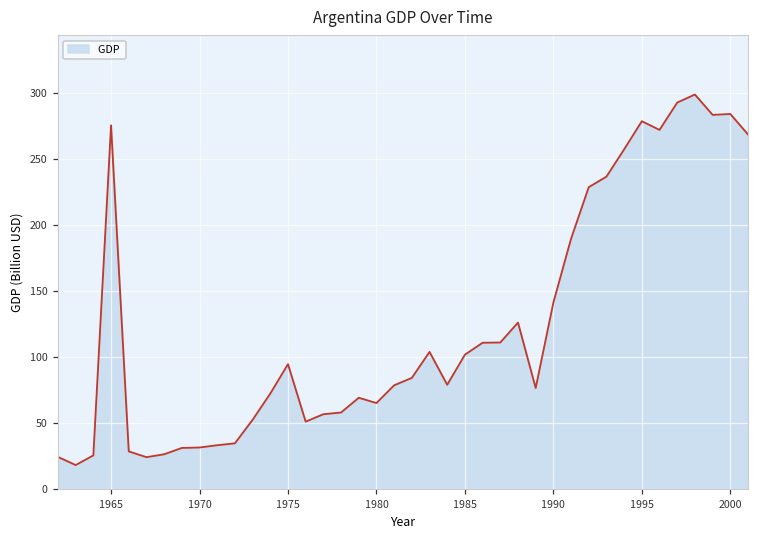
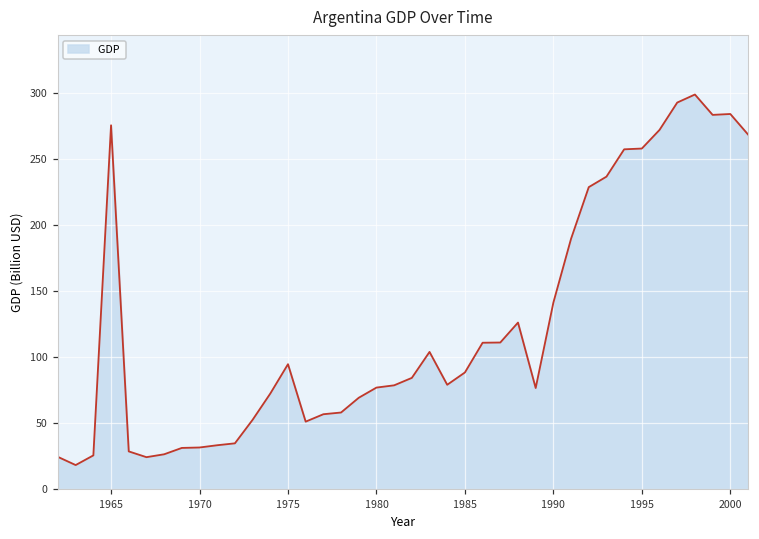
1980: 65 -> 77
1985: 102 -> 88
1995: 279 -> 258
